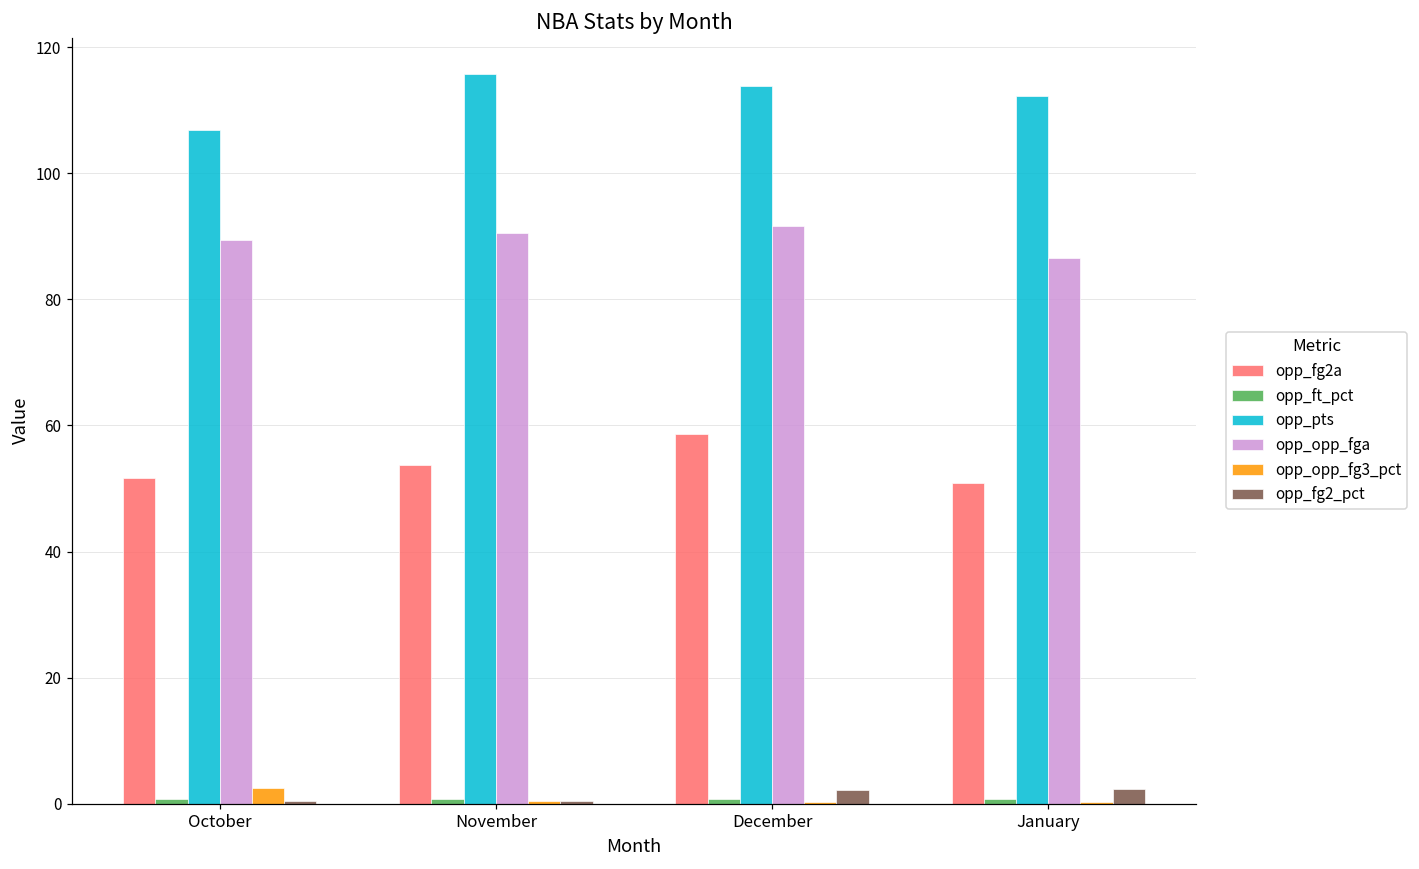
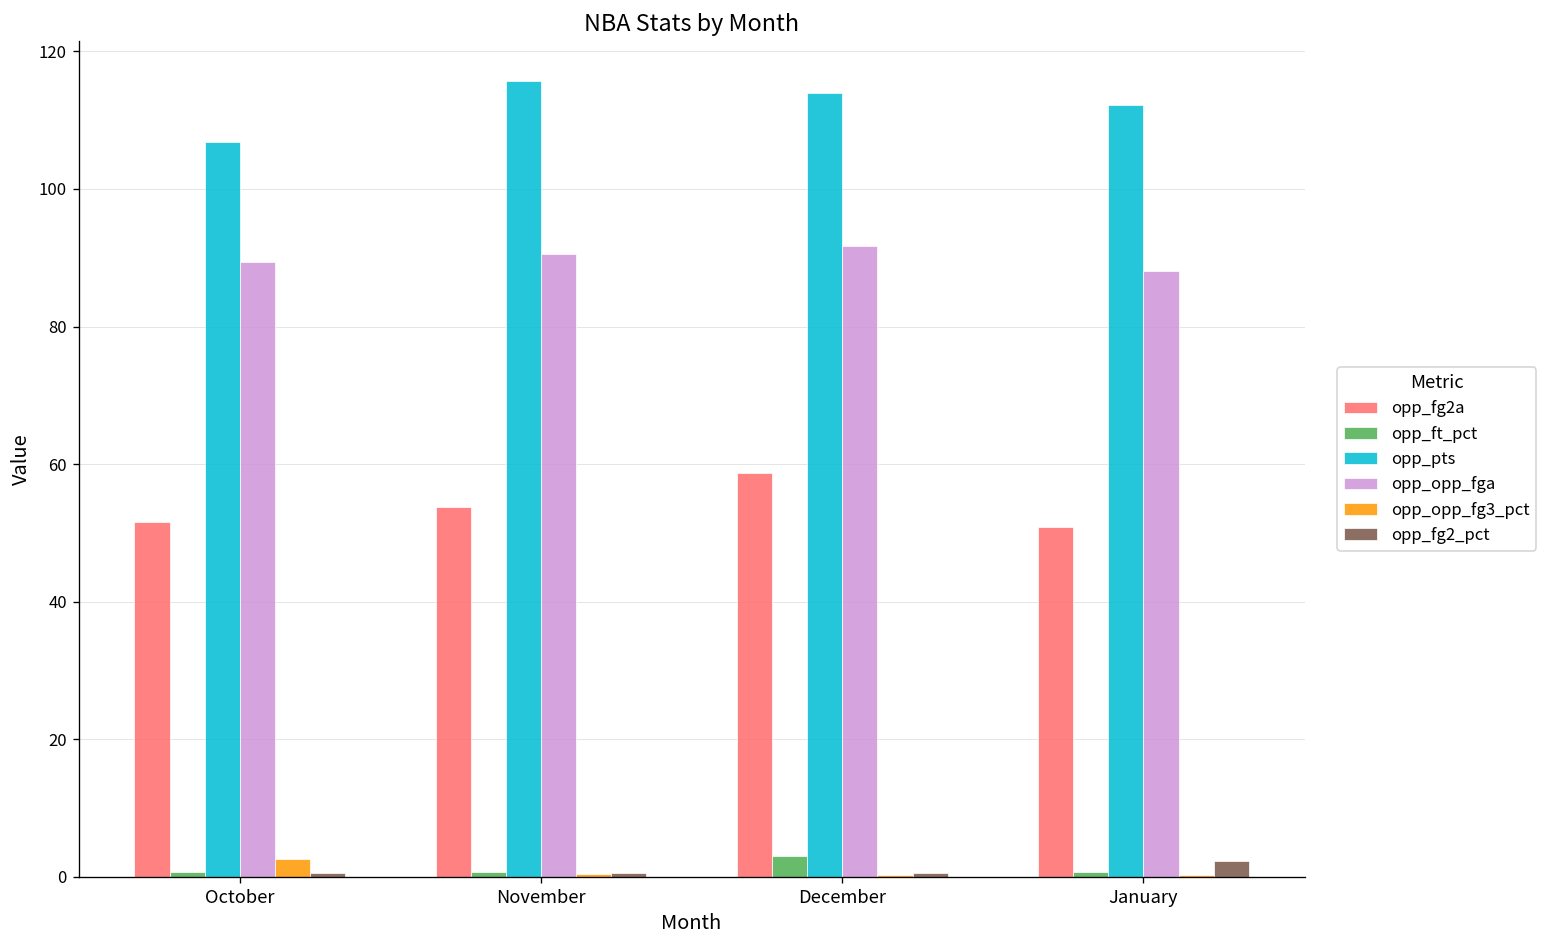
opp_ft_pct, December: 1 -> 3
opp_fg2_pct, December: 2 -> 0
opp_opp_fga, January: 87 -> 88
